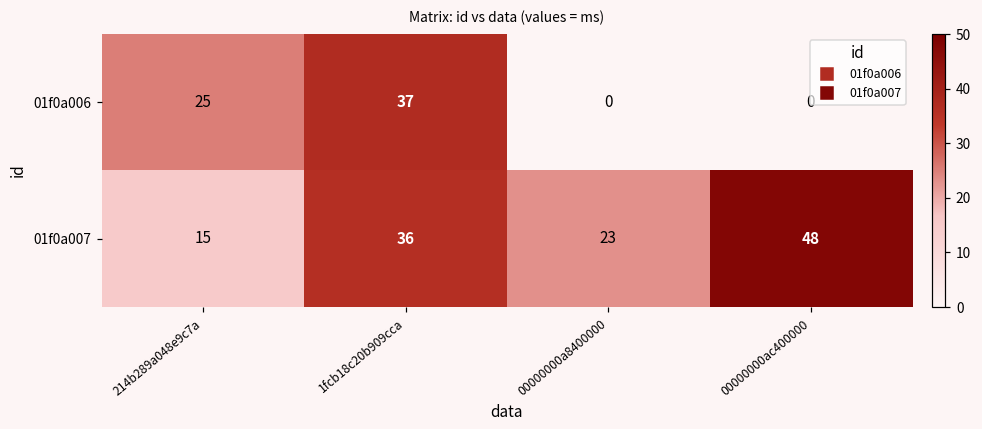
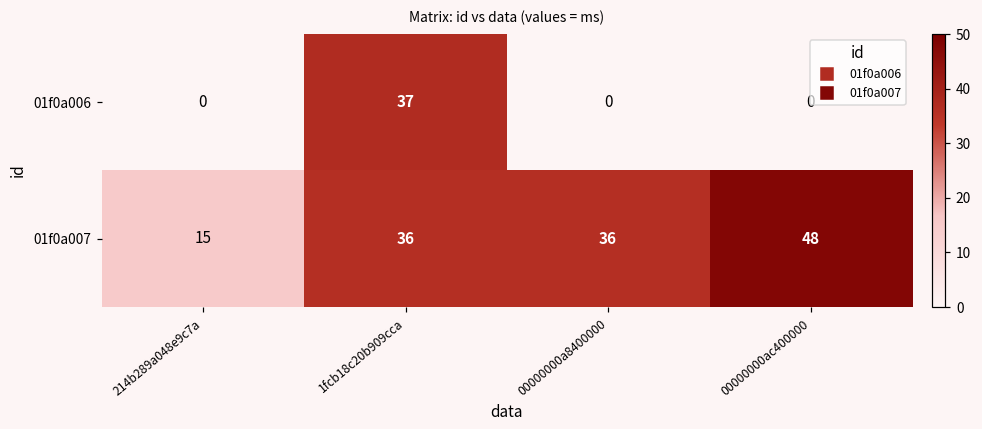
01f0a006, 214b289a048e9c7a: 25 -> 0
01f0a007, 00000000a8400000: 23 -> 36
